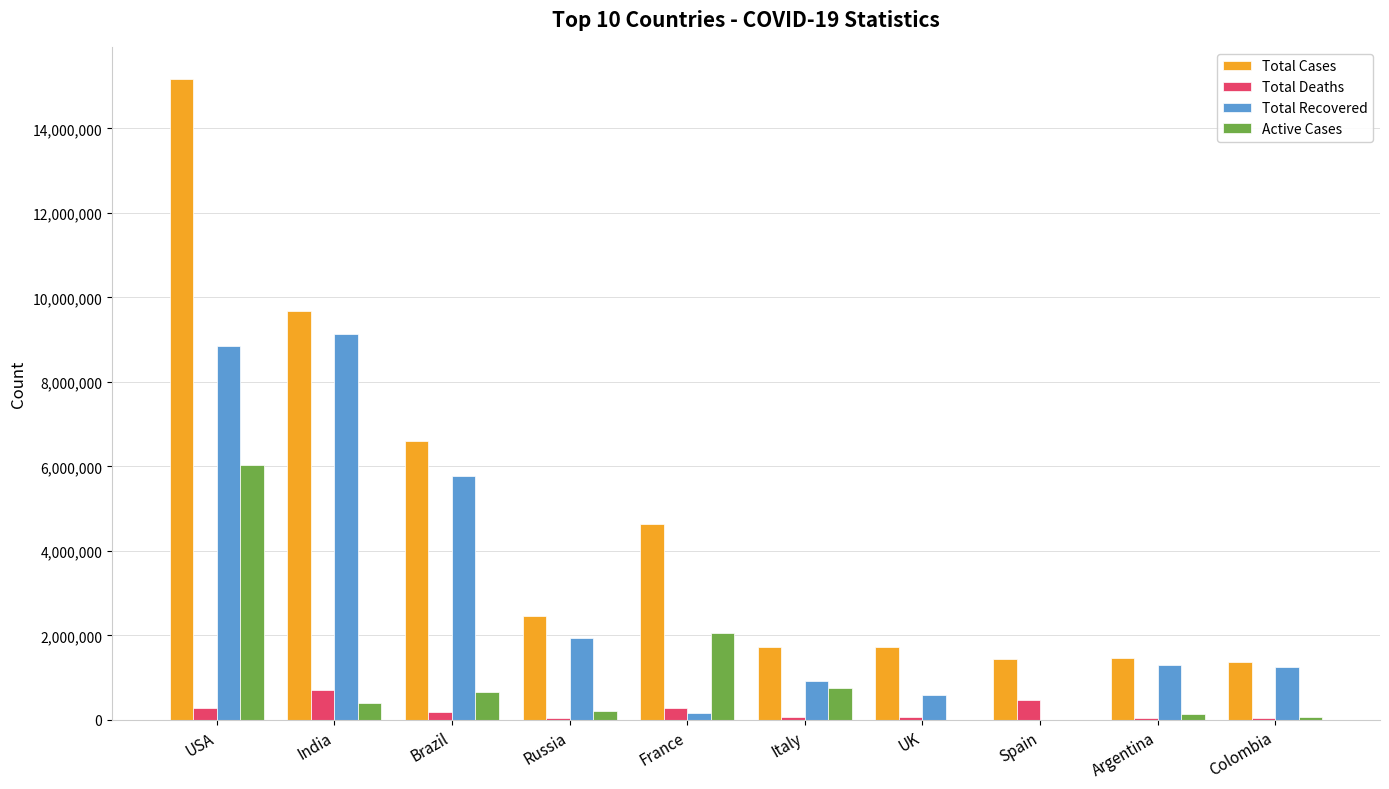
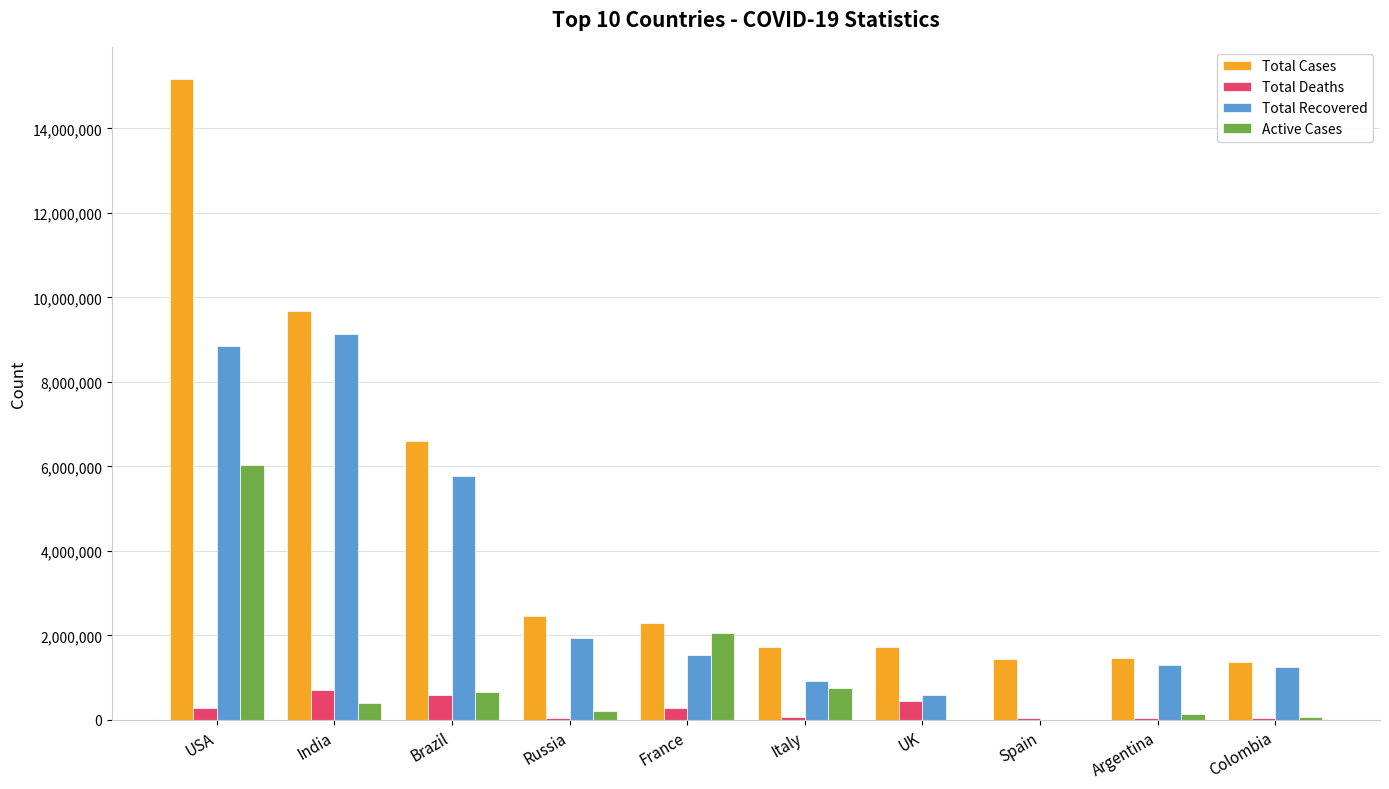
Total Deaths, Brazil: 200,000 -> 600,000
Total Cases, France: 4,600,000 -> 2,300,000
Total Recovered, France: 200,000 -> 1,500,000
Total Deaths, UK: 100,000 -> 400,000
Total Deaths, Spain: 500,000 -> 0
